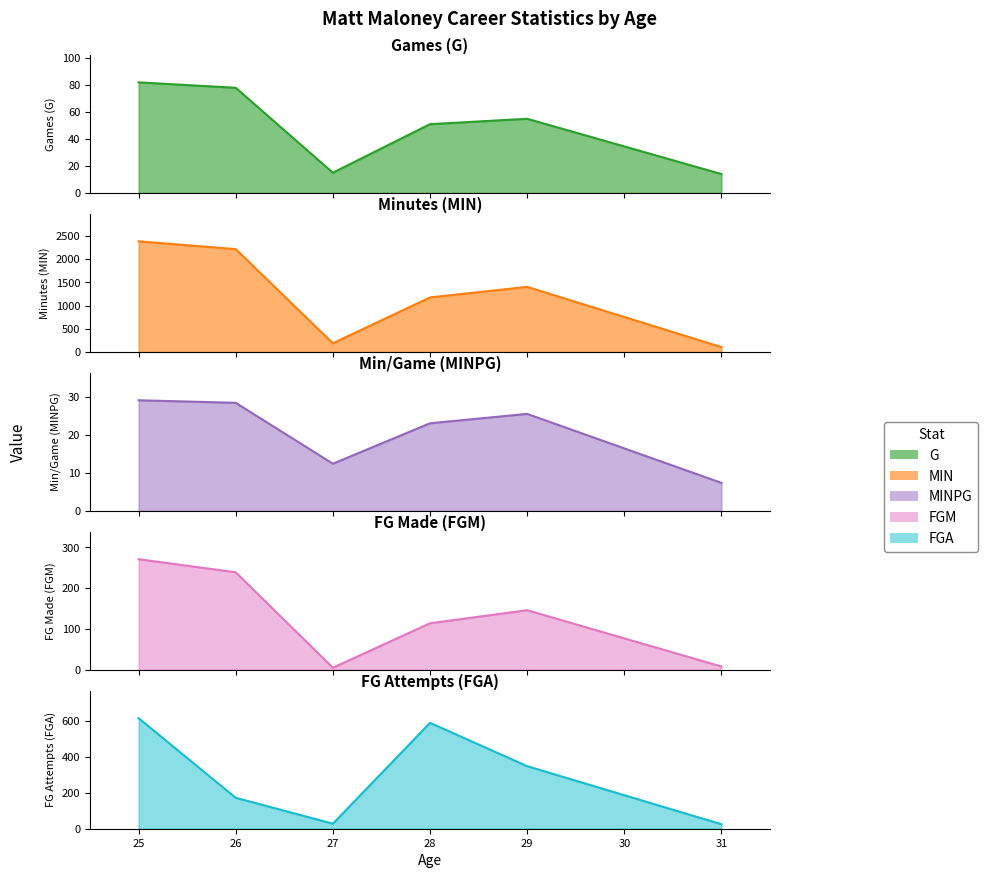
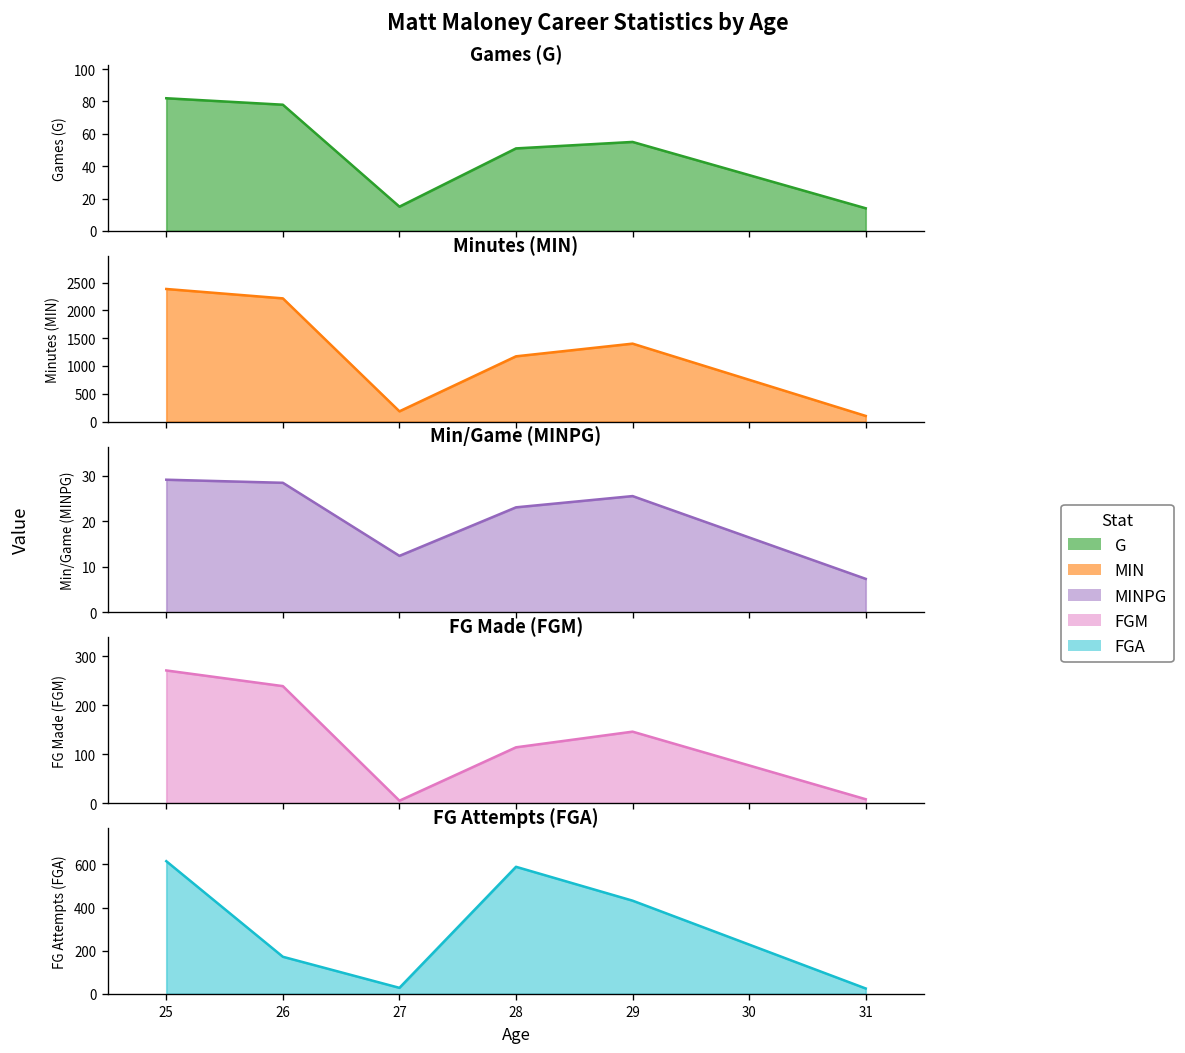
FG Attempts (FGA), 29: 350 -> 430
